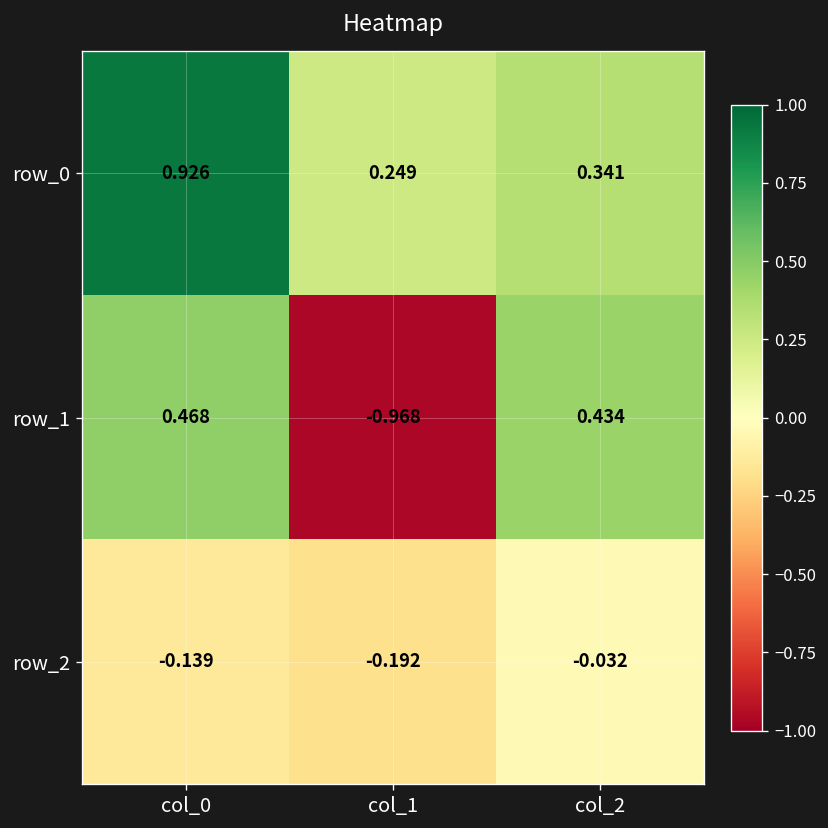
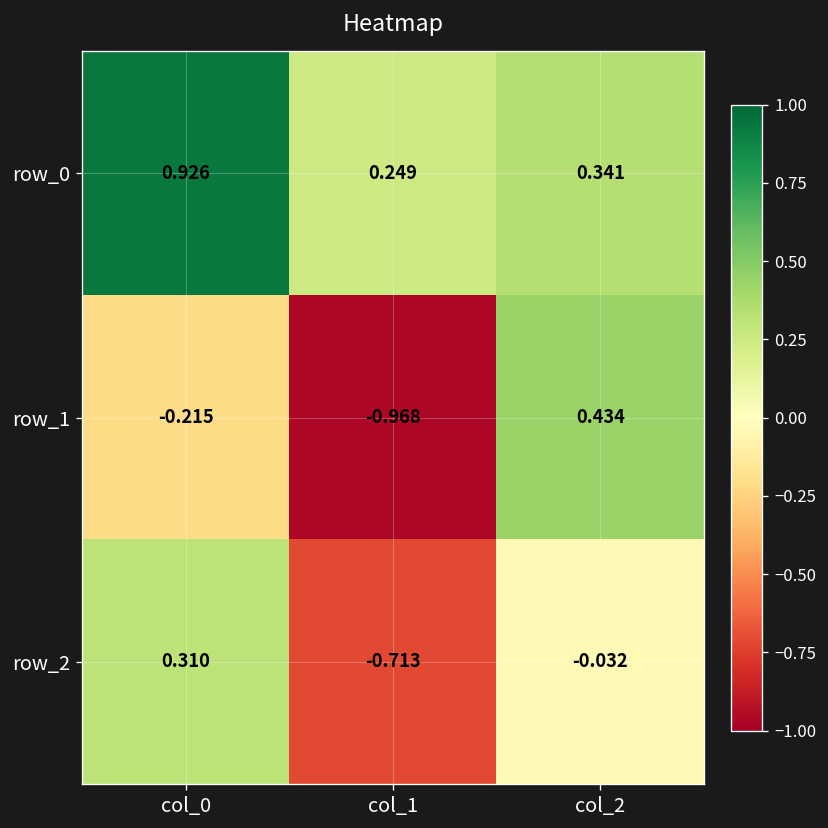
row_1, col_0: 0.468 -> -0.215
row_2, col_0: -0.139 -> 0.310
row_2, col_1: -0.192 -> -0.713
